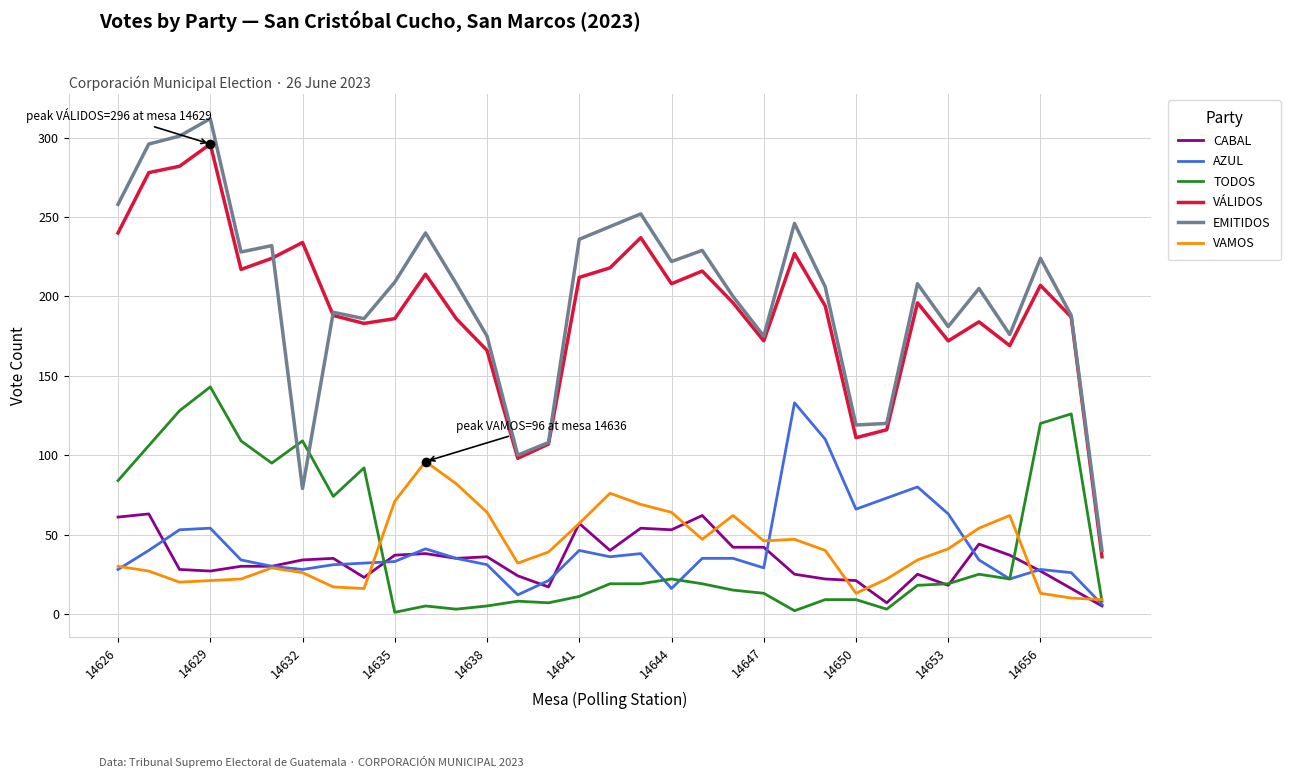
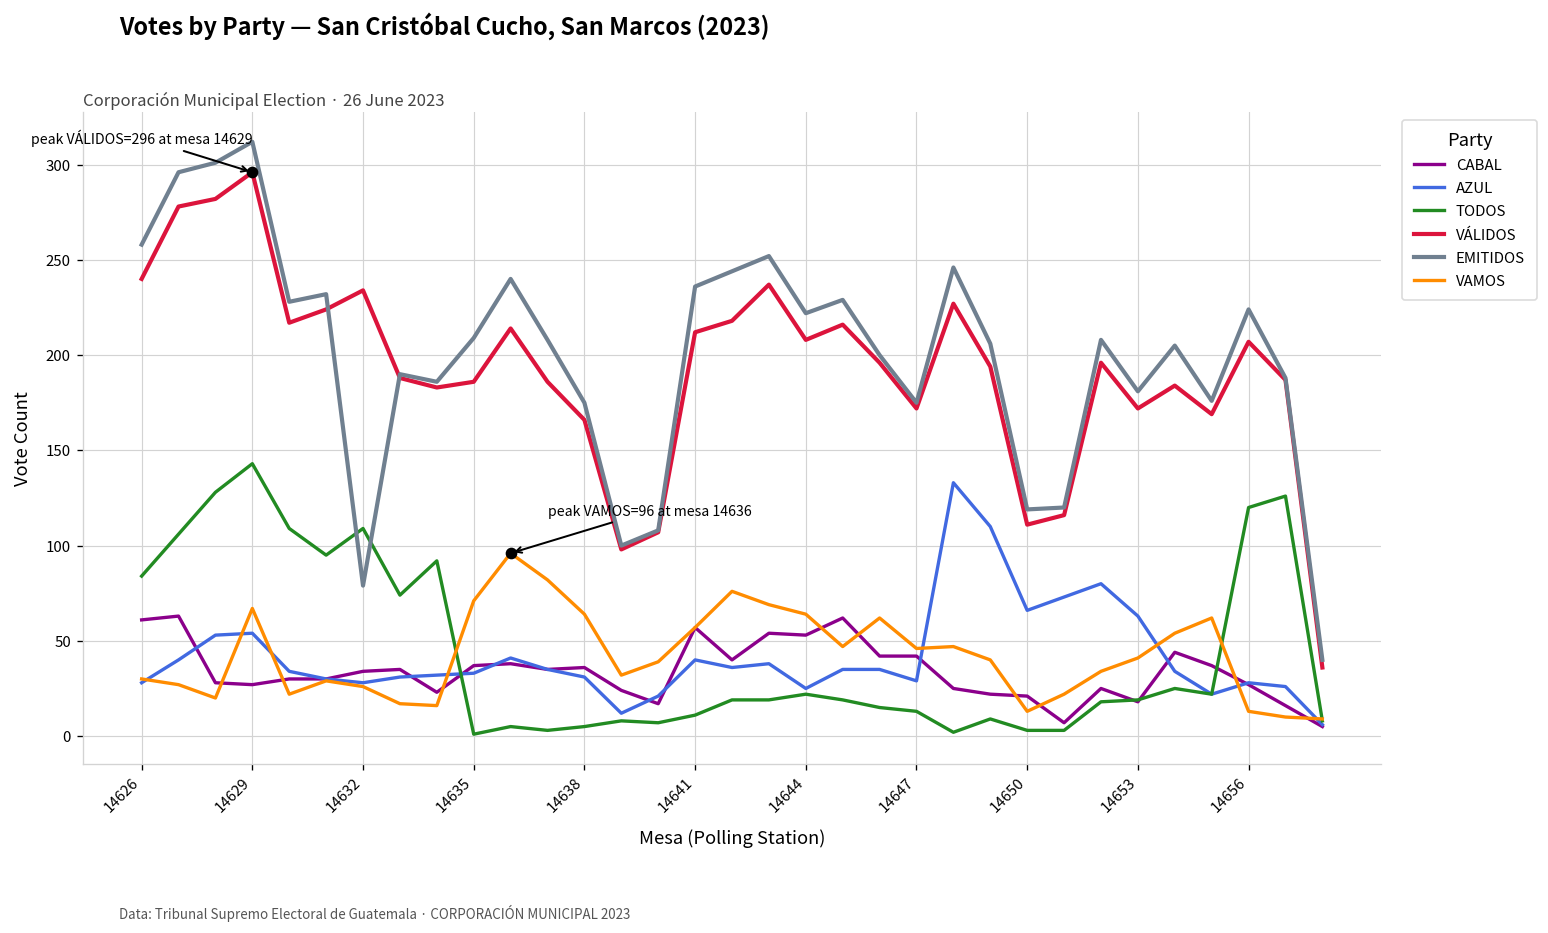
VAMOS, 14629: 21 -> 67
AZUL, 14644: 16 -> 25
TODOS, 14650: 9 -> 3
